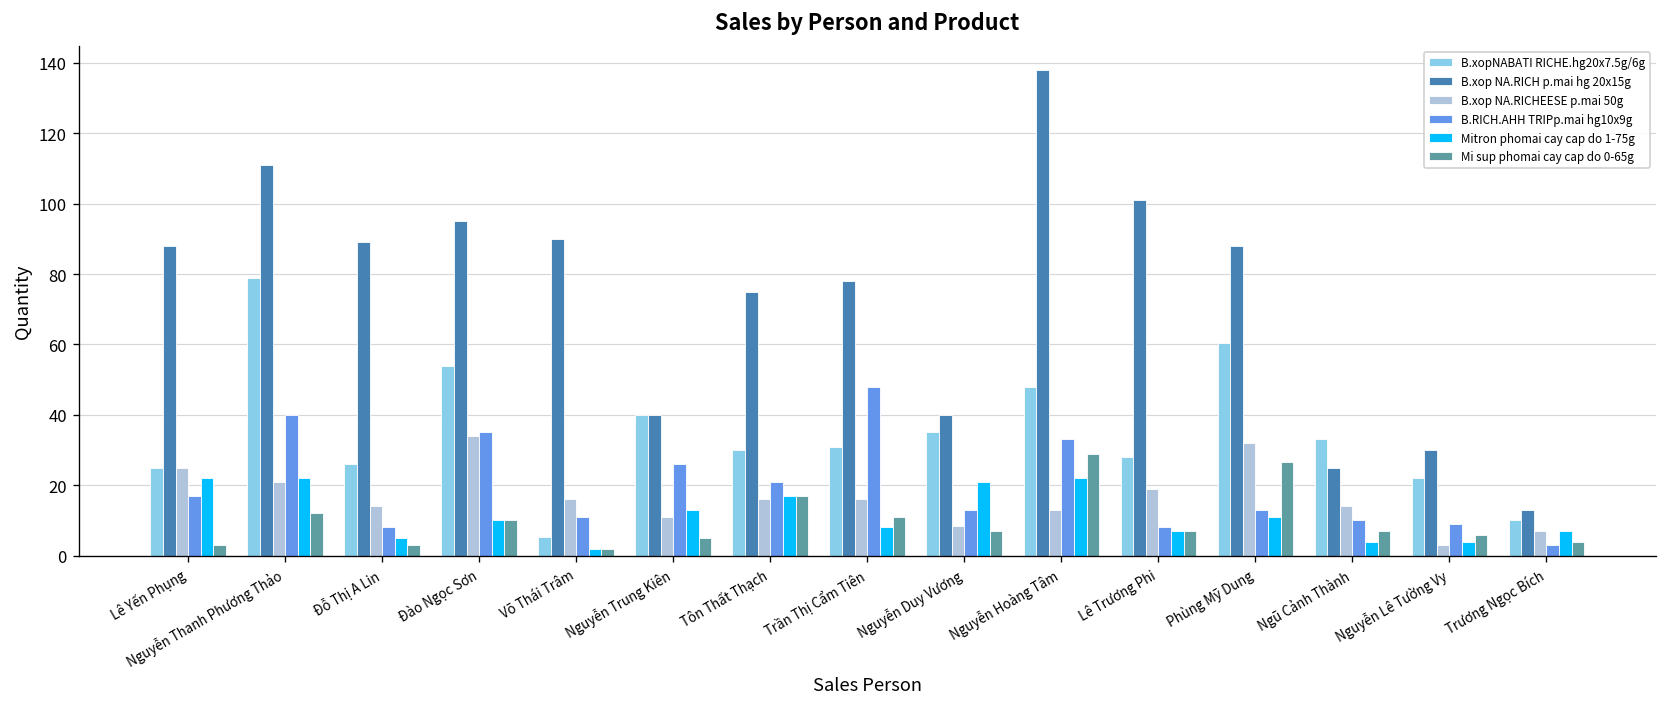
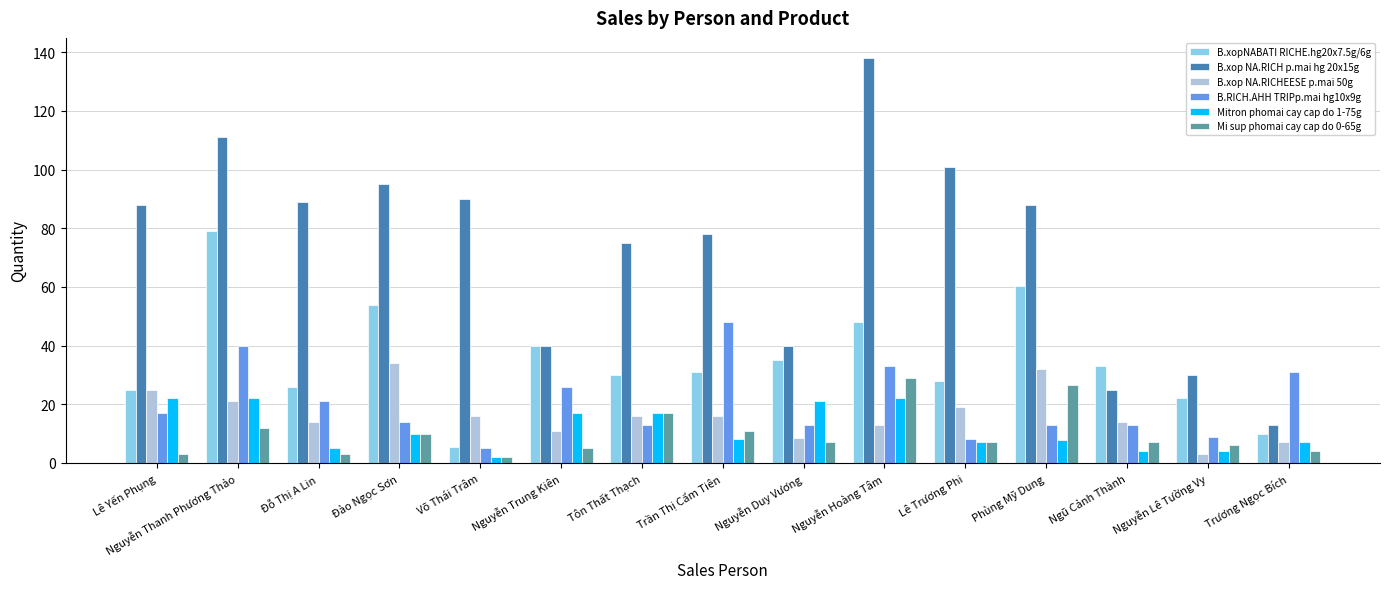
B.RICH.AHH TRIPp.mai hg10x9g, Đỗ Thị A Lin: 8 -> 21
B.RICH.AHH TRIPp.mai hg10x9g, Đào Ngọc Sơn: 35 -> 14
B.RICH.AHH TRIPp.mai hg10x9g, Võ Thái Trâm: 11 -> 5
Mitron phomai cay cap do 1-75g, Nguyễn Trung Kiên: 13 -> 17
B.RICH.AHH TRIPp.mai hg10x9g, Tôn Thất Thạch: 21 -> 13
Mitron phomai cay cap do 1-75g, Phùng Mỹ Dung: 11 -> 8
B.RICH.AHH TRIPp.mai hg10x9g, Ngũ Cảnh Thành: 10 -> 13
B.RICH.AHH TRIPp.mai hg10x9g, Trương Ngọc Bích: 3 -> 31
